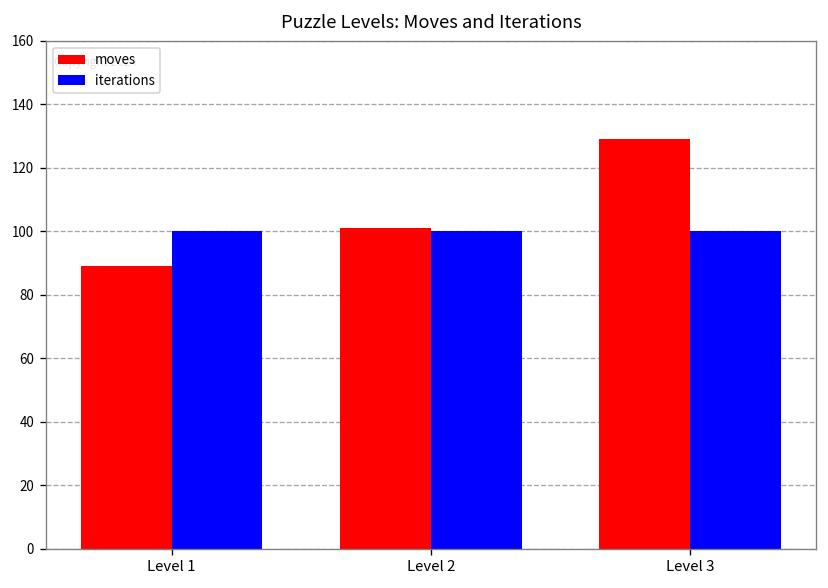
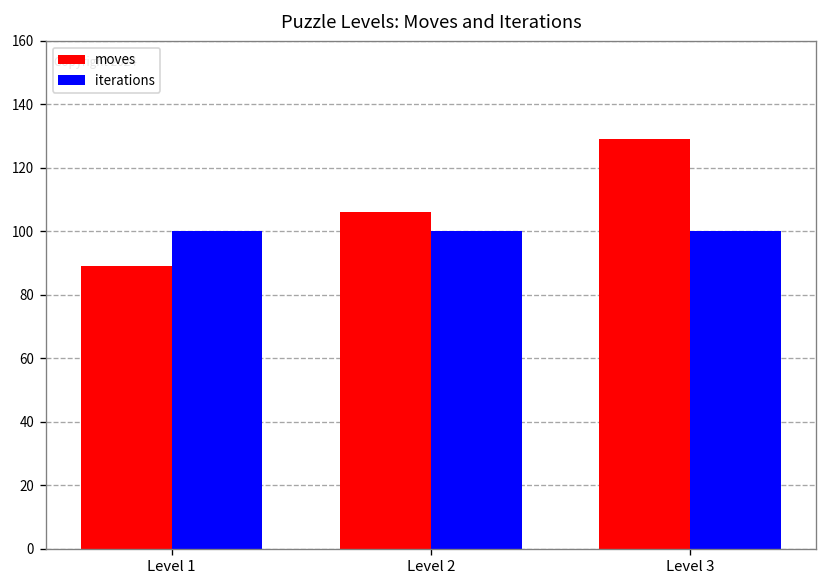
moves, Level 2: 101 -> 106
